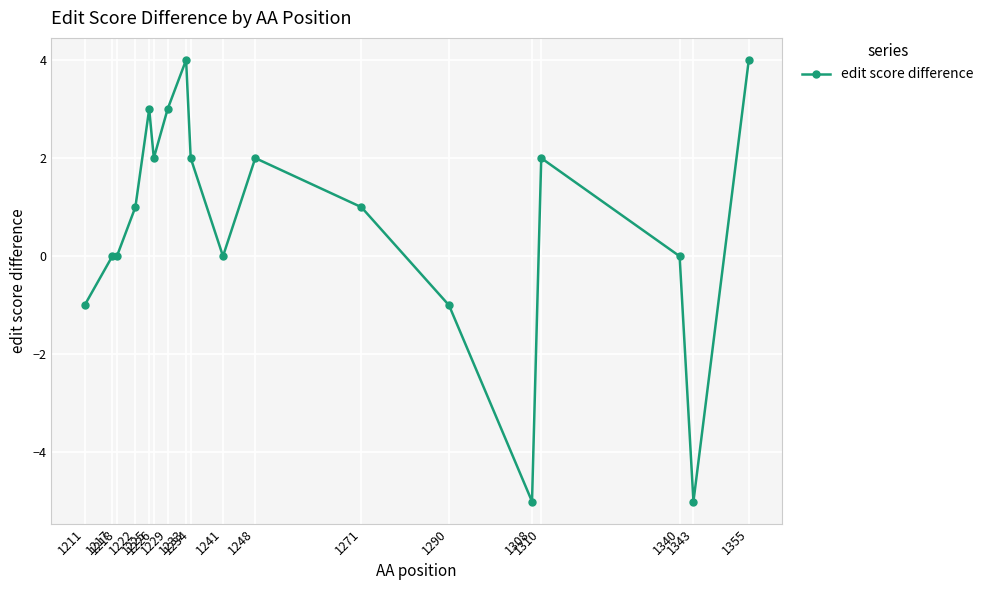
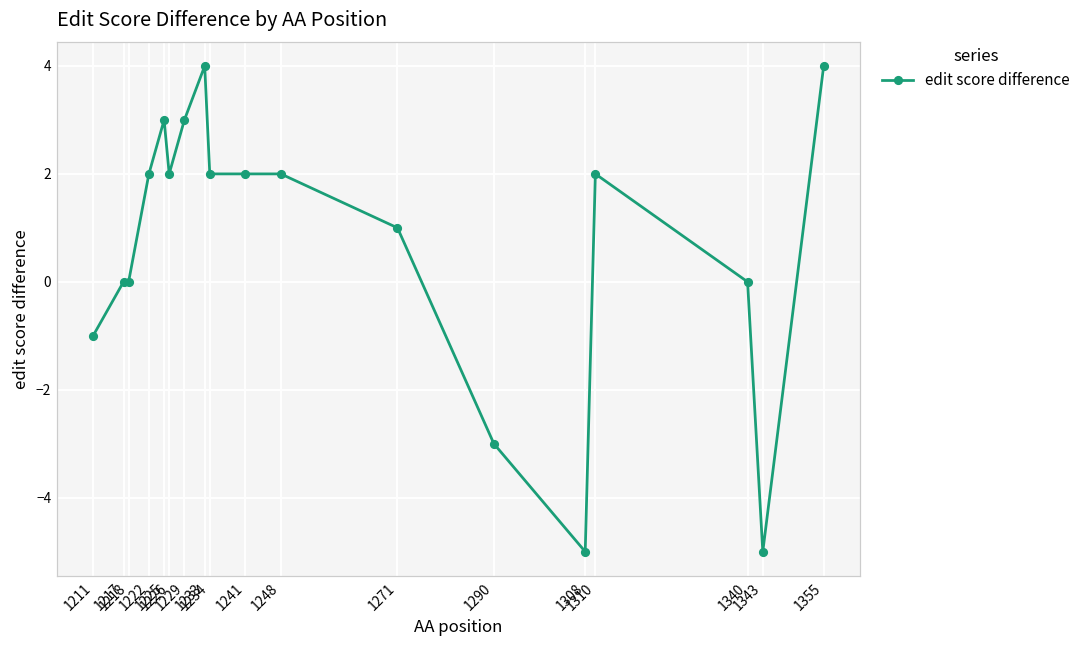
1222: 1 -> 2
1241: 0 -> 2
1290: -1 -> -3
